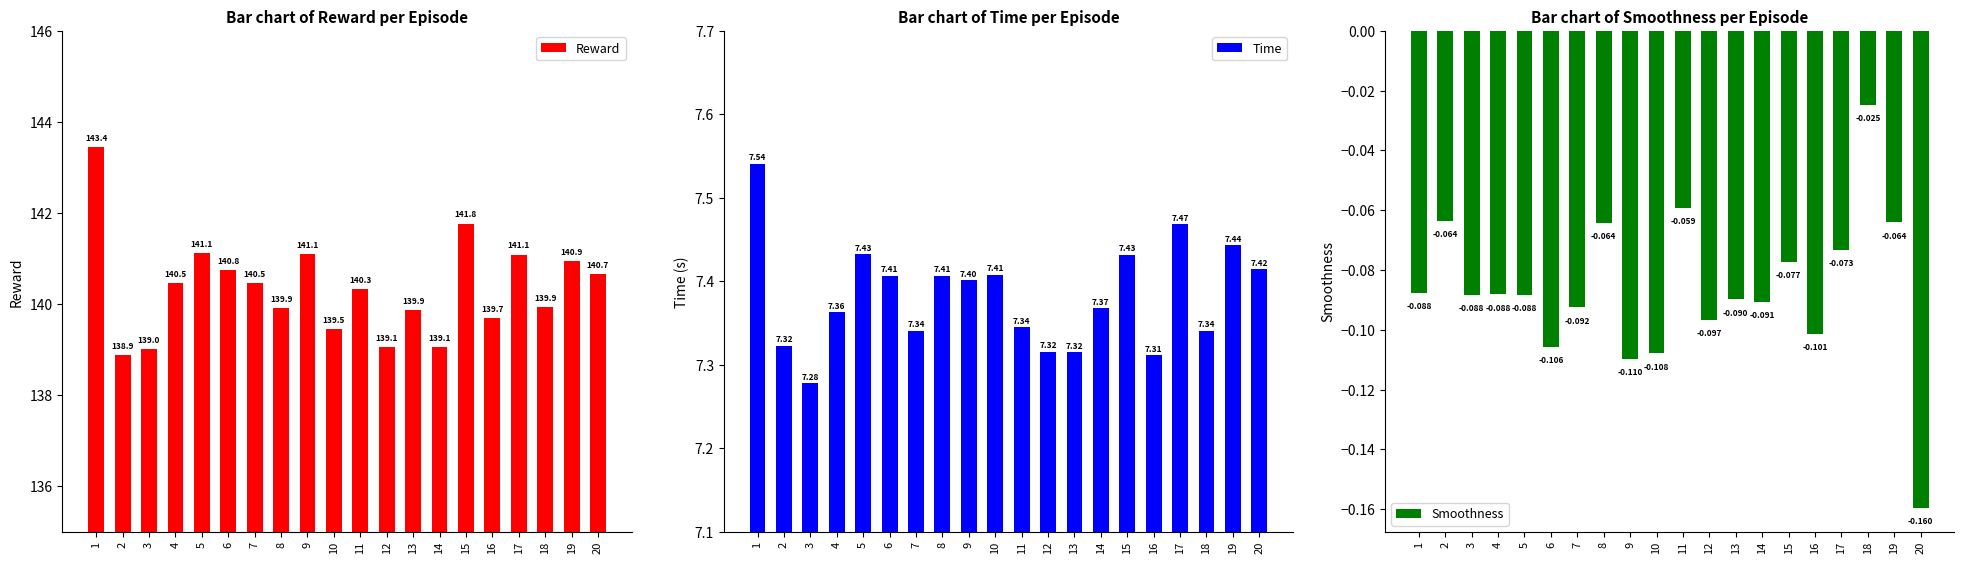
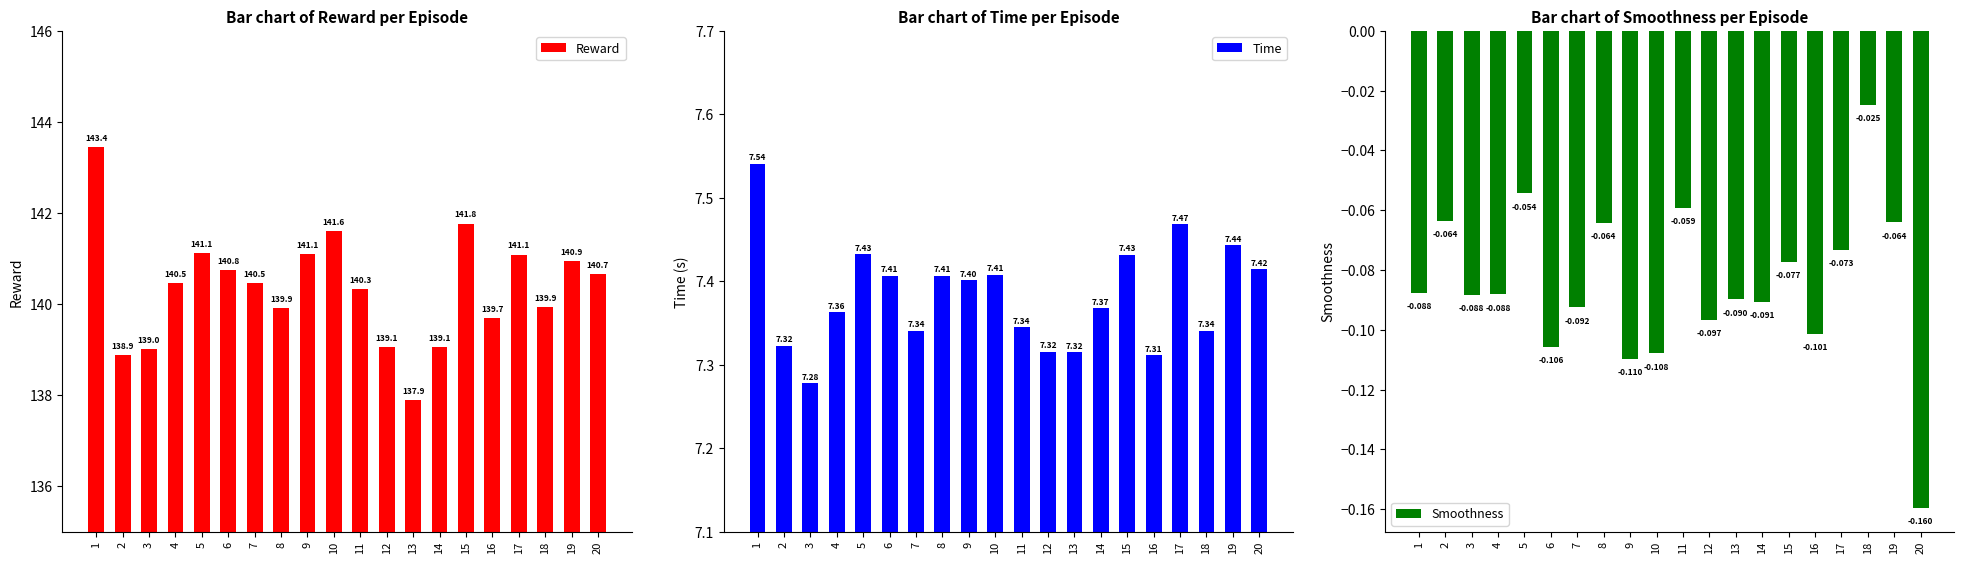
Bar chart of Reward per Episode, 10: 139.5 -> 141.6
Bar chart of Reward per Episode, 13: 139.9 -> 137.9
Bar chart of Smoothness per Episode, 5: -0.088 -> -0.054
